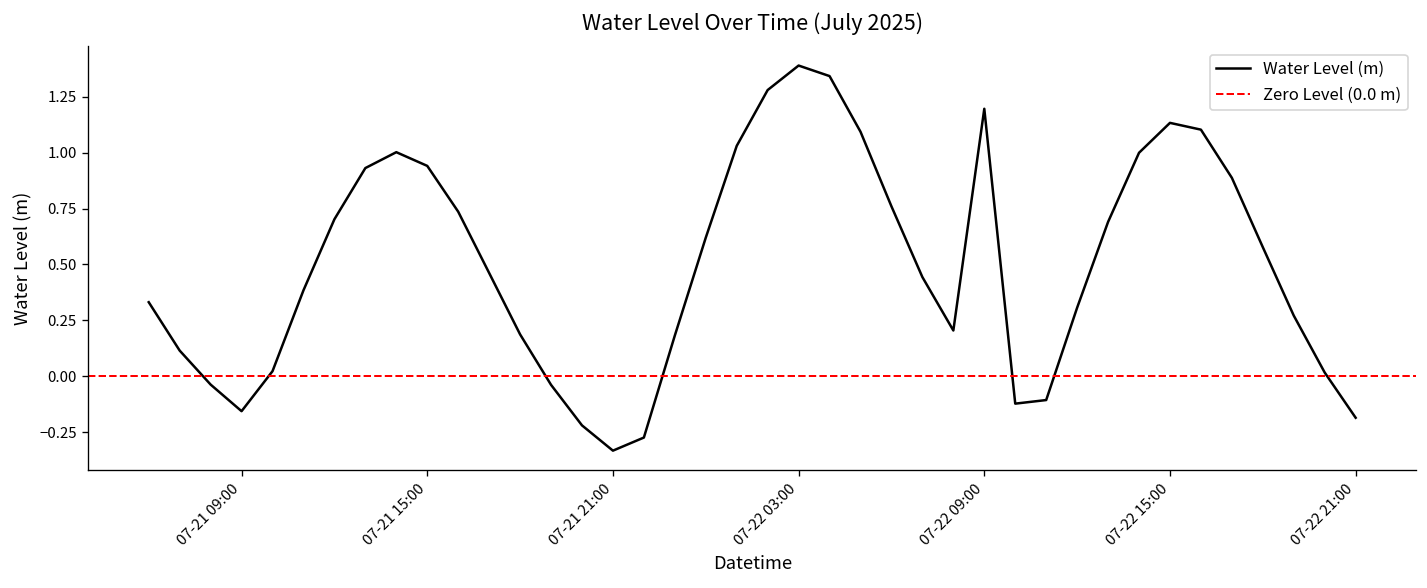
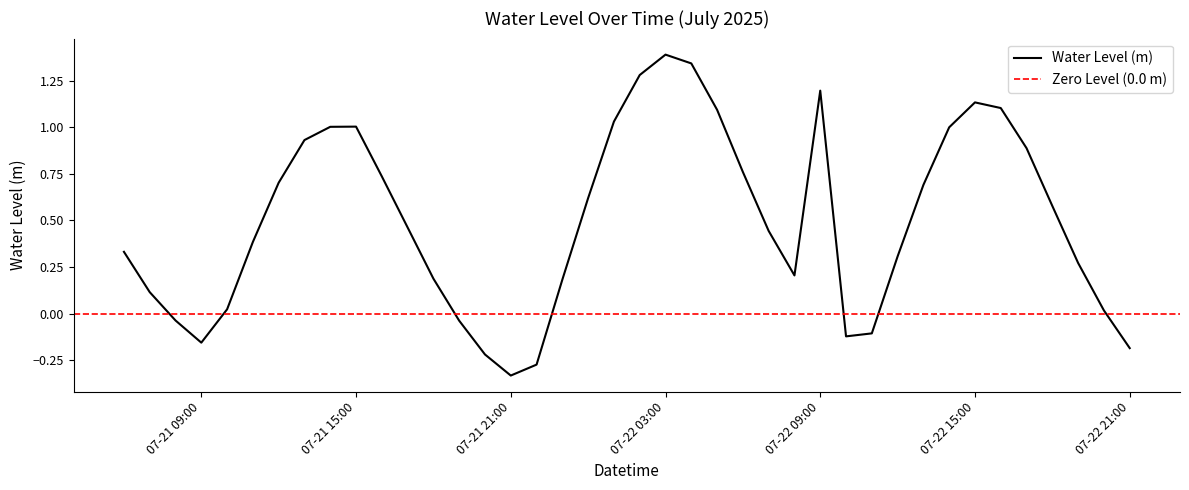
07-21 15:00: 0.94 -> 1.00
